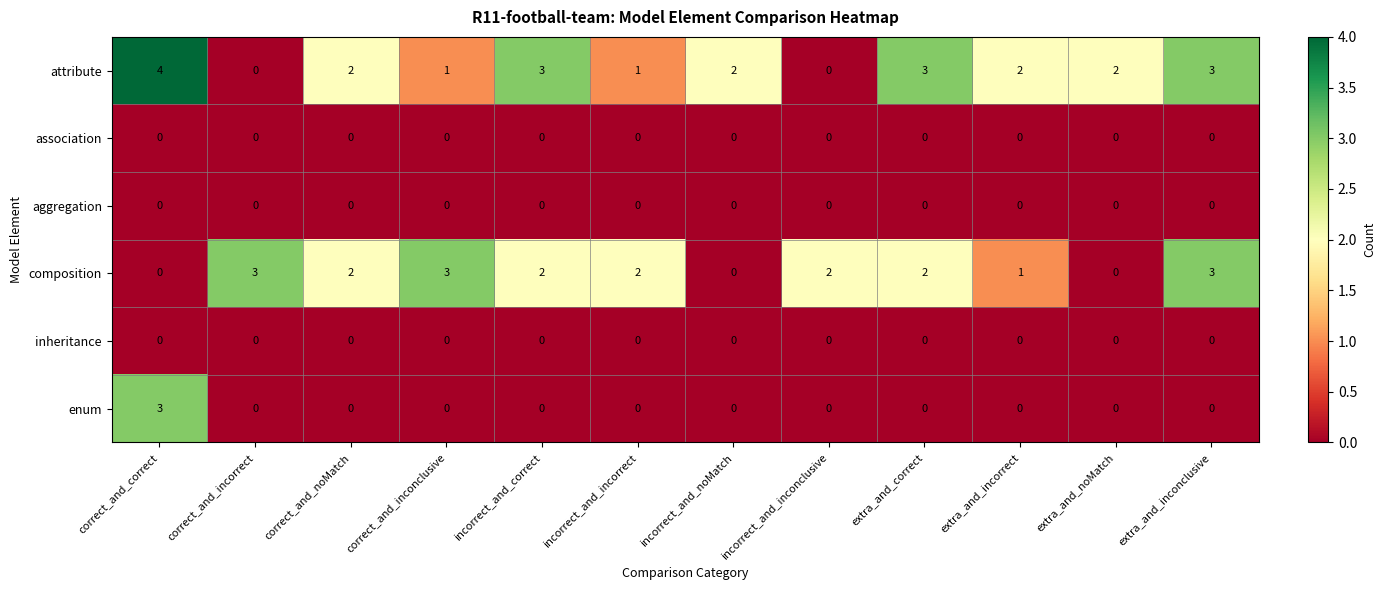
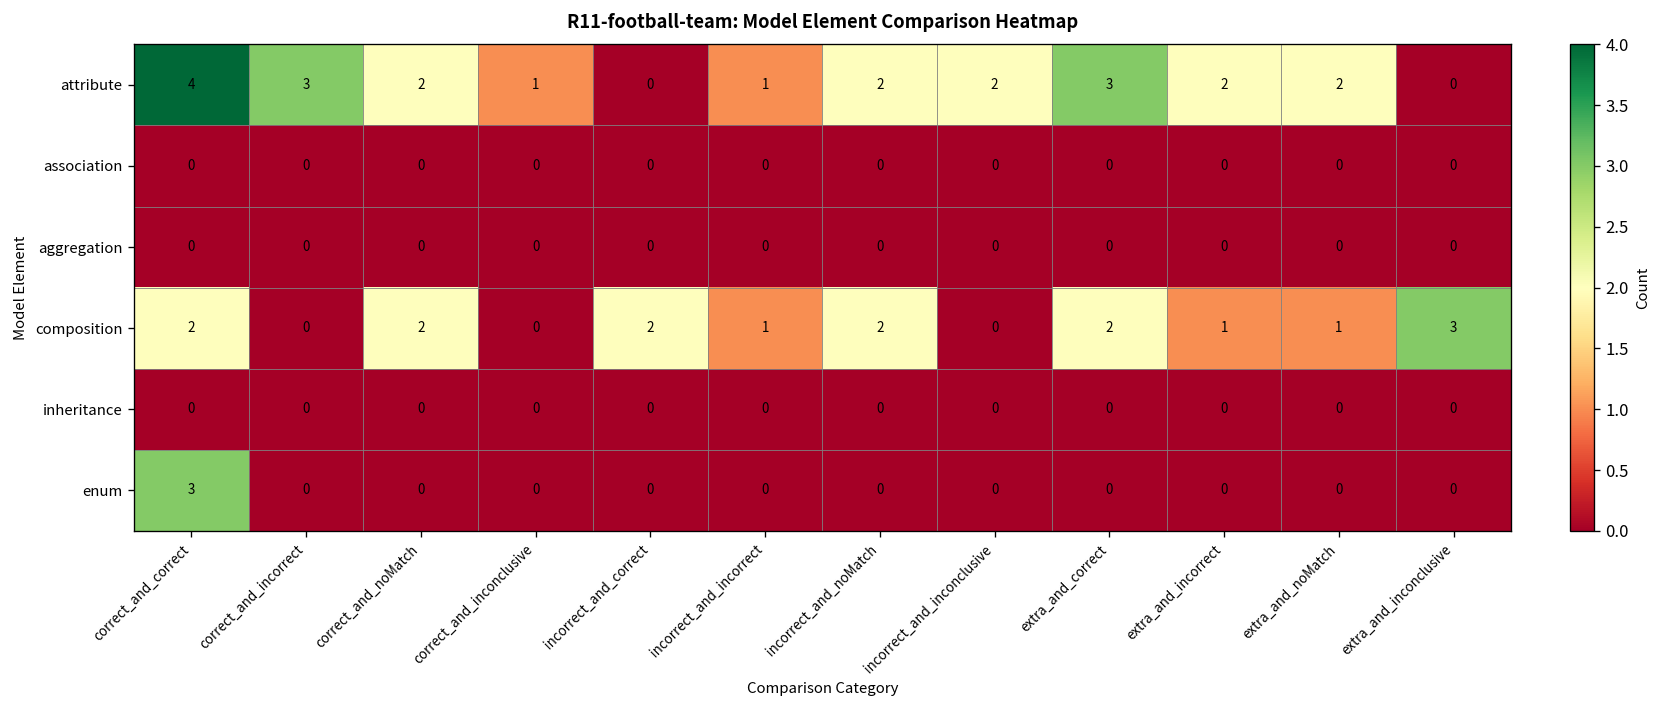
attribute, correct_and_incorrect: 0 -> 3
attribute, incorrect_and_correct: 3 -> 0
attribute, incorrect_and_inconclusive: 0 -> 2
attribute, extra_and_inconclusive: 3 -> 0
composition, correct_and_correct: 0 -> 2
composition, correct_and_incorrect: 3 -> 0
composition, correct_and_inconclusive: 3 -> 0
composition, incorrect_and_incorrect: 2 -> 1
composition, incorrect_and_noMatch: 0 -> 2
composition, incorrect_and_inconclusive: 2 -> 0
composition, extra_and_noMatch: 0 -> 1
